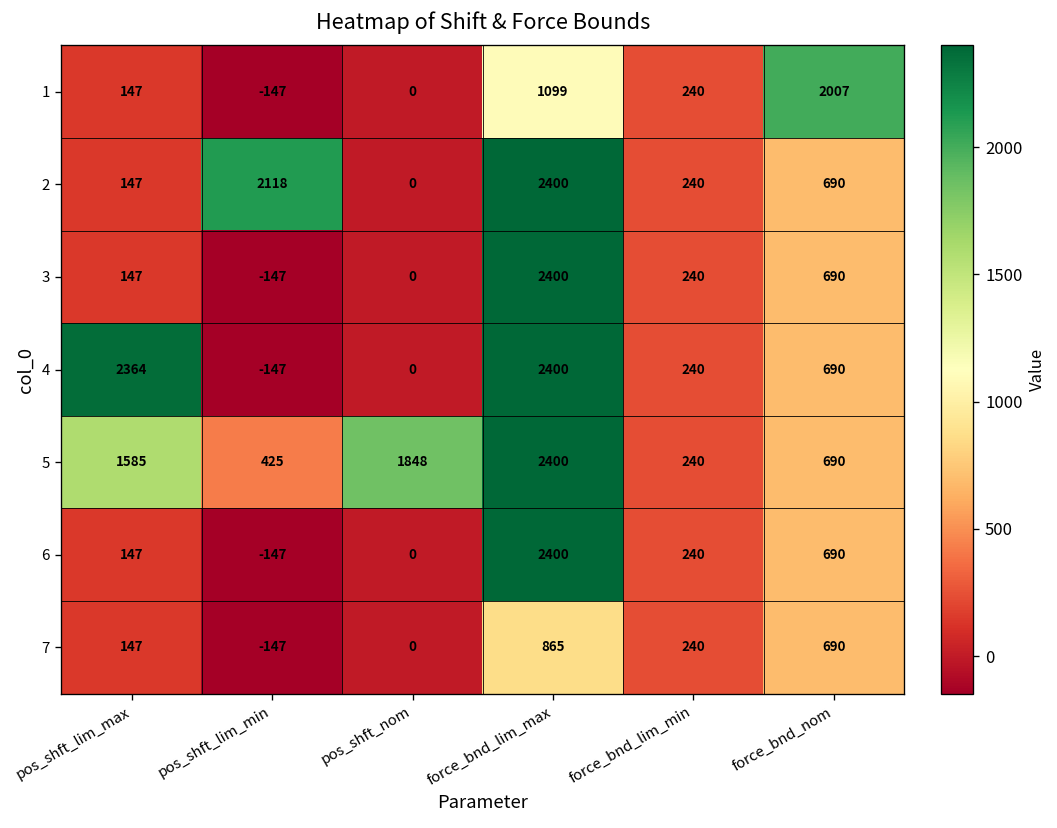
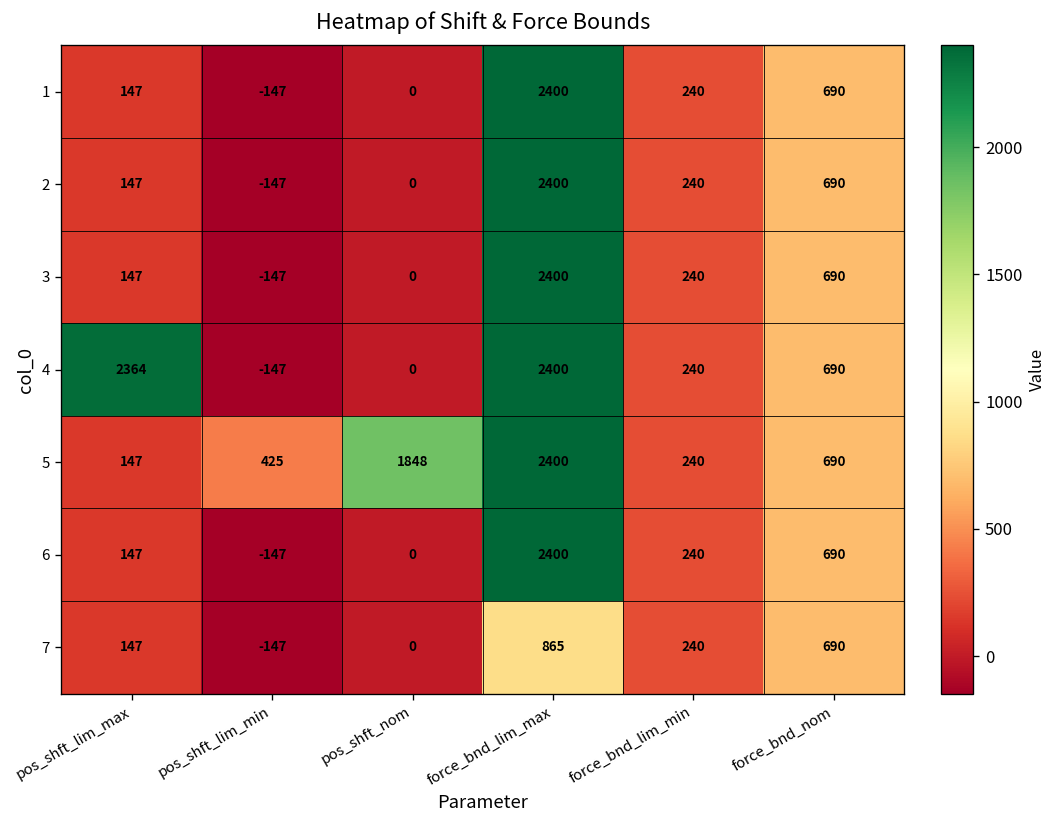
1, force_bnd_lim_max: 1099 -> 2400
1, force_bnd_nom: 2007 -> 690
2, pos_shft_lim_min: 2118 -> -147
5, pos_shft_lim_max: 1585 -> 147
